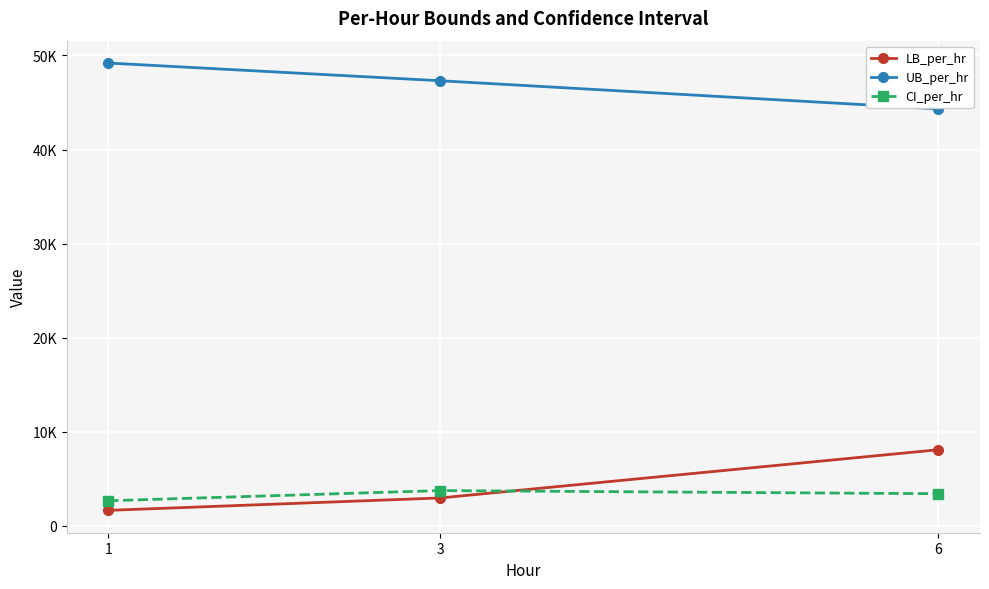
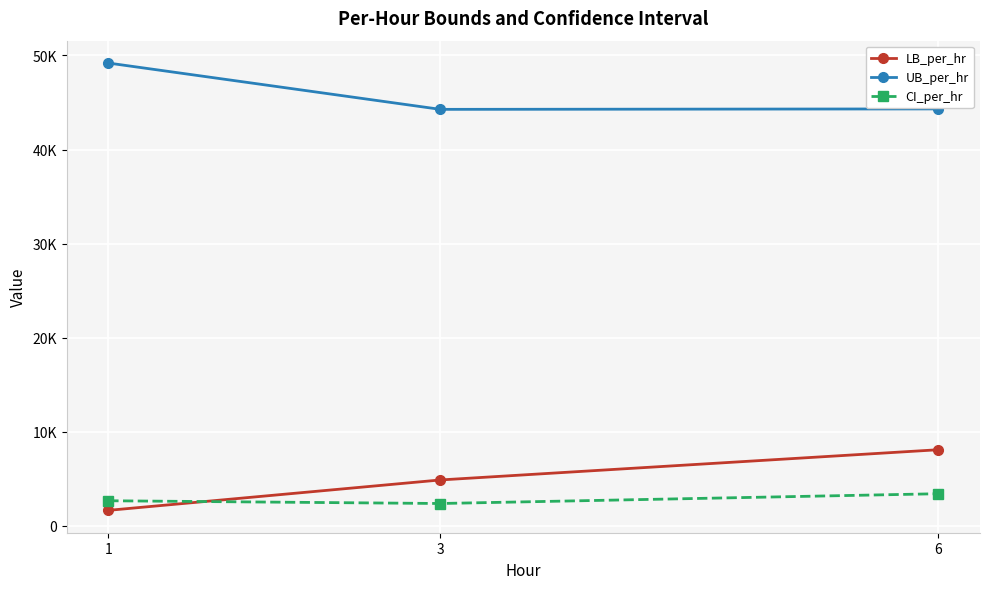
LB_per_hr, 3: 3000 -> 5000
UB_per_hr, 3: 47000 -> 44000
CI_per_hr, 3: 4000 -> 2000
